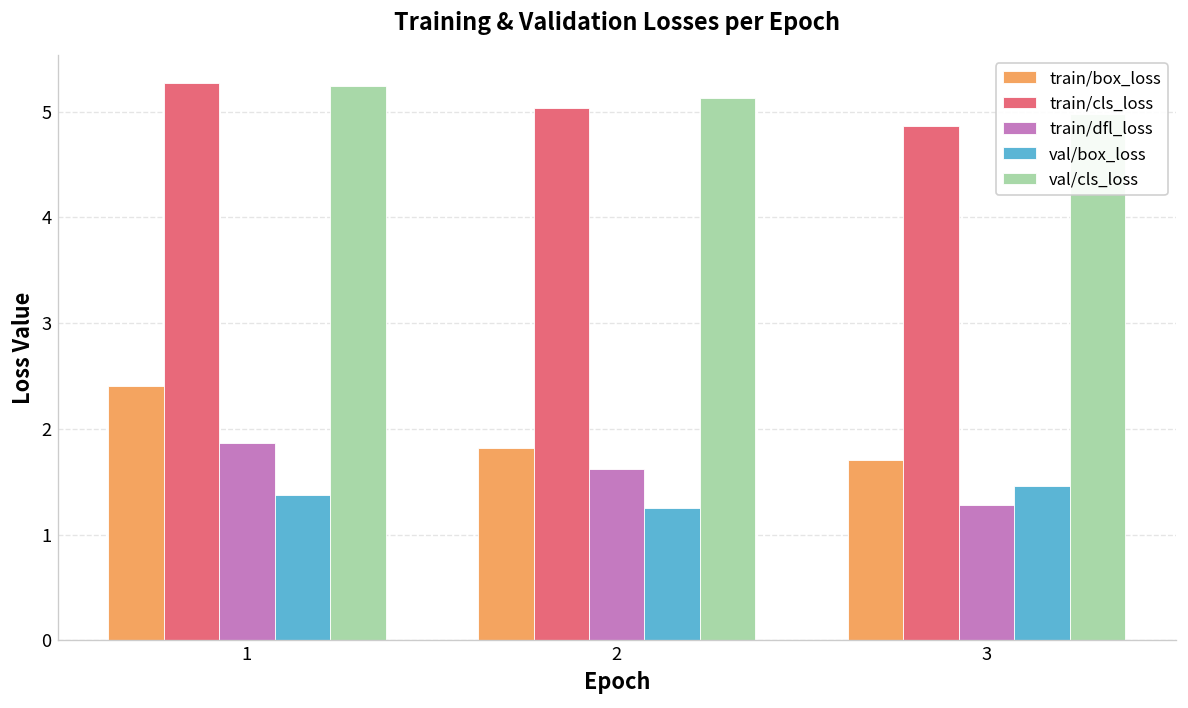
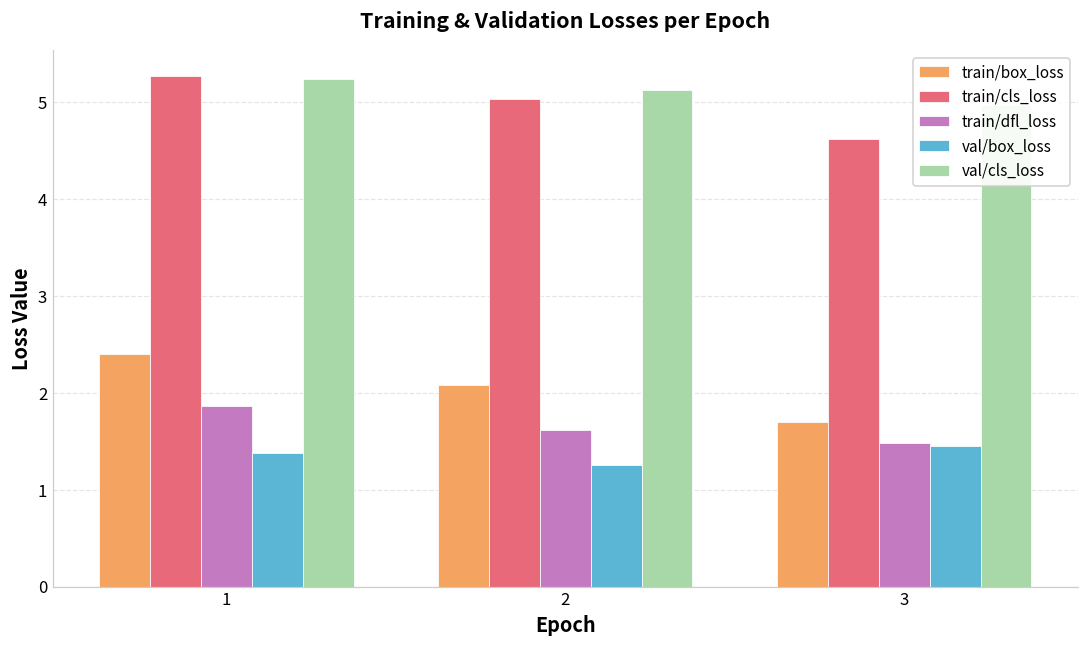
train/box_loss, 2: 1.8 -> 2.1
train/cls_loss, 3: 4.9 -> 4.6
train/dfl_loss, 3: 1.3 -> 1.5
